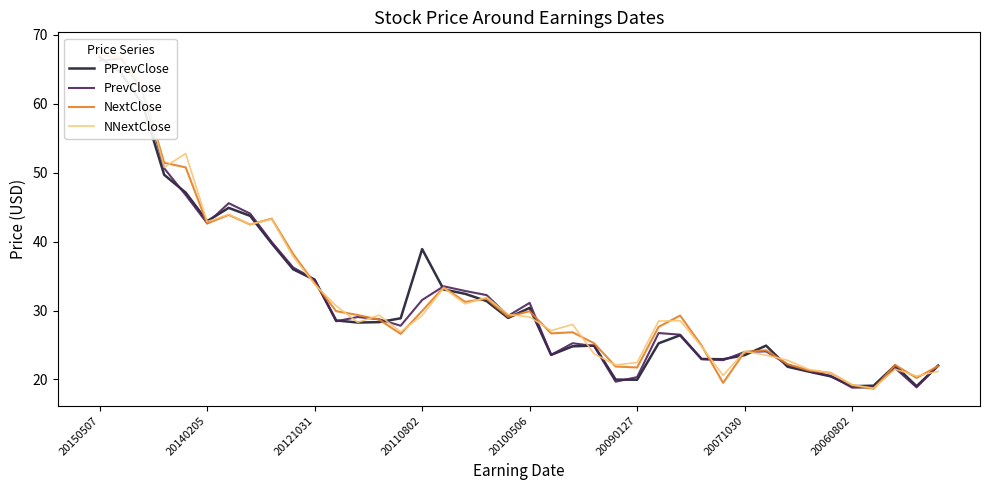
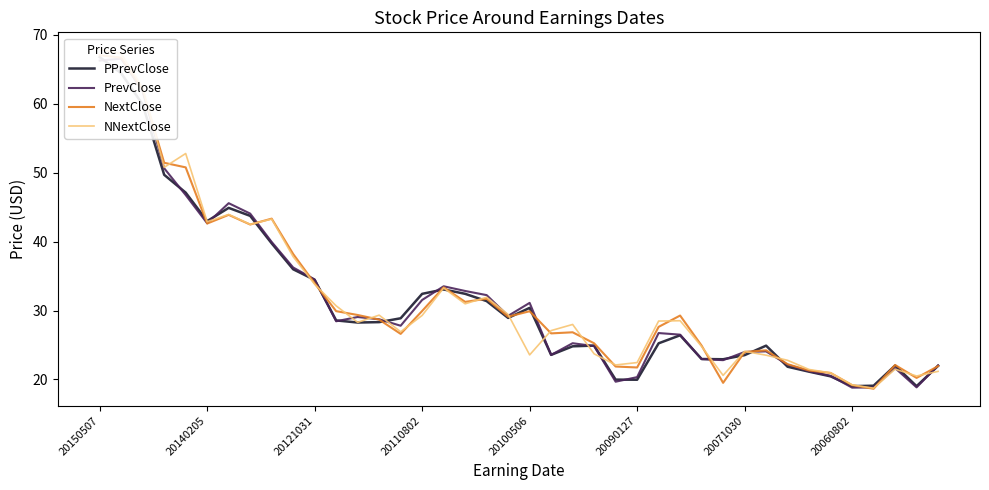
PPrevClose, 20110802: 39 -> 32
NNextClose, 20100506: 29 -> 24
